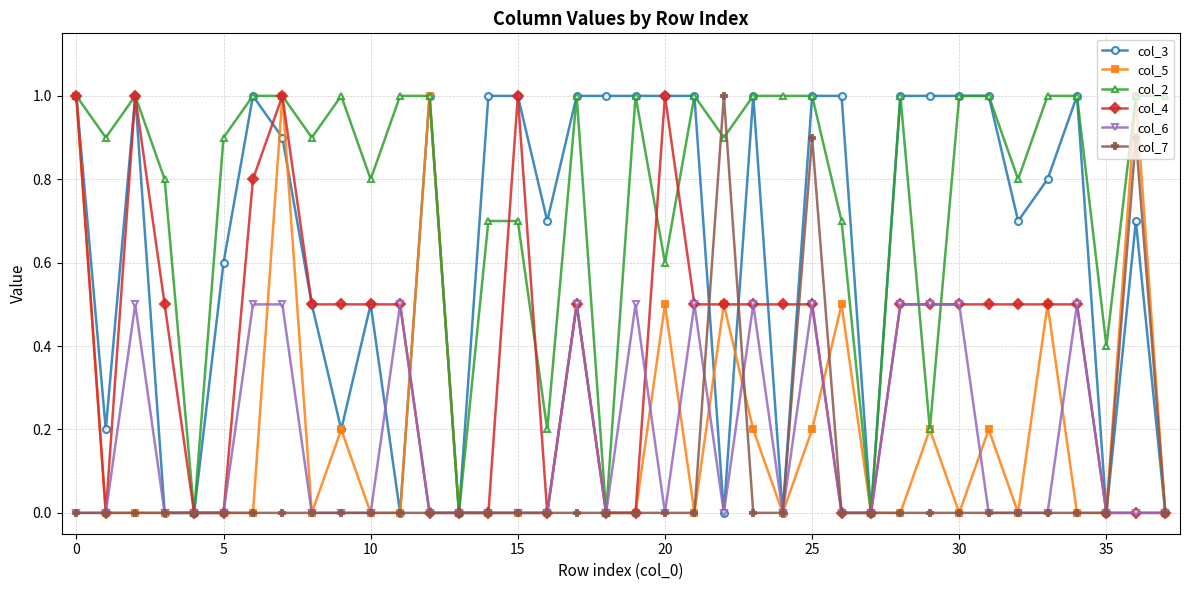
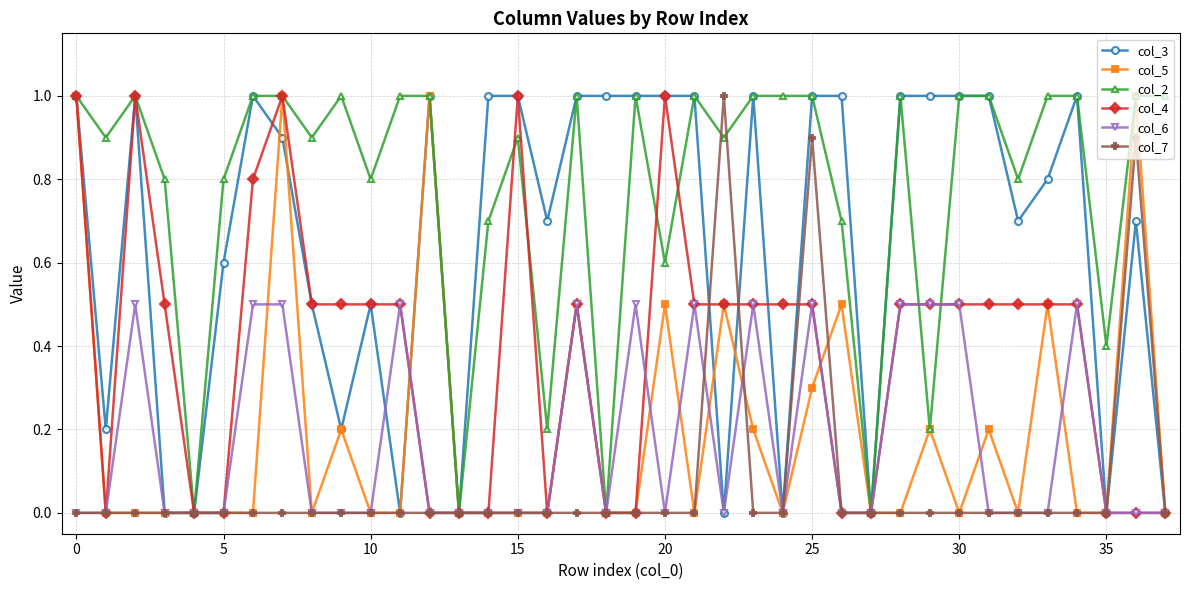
col_2, 5: 0.9 -> 0.8
col_2, 15: 0.7 -> 0.9
col_5, 25: 0.2 -> 0.3
